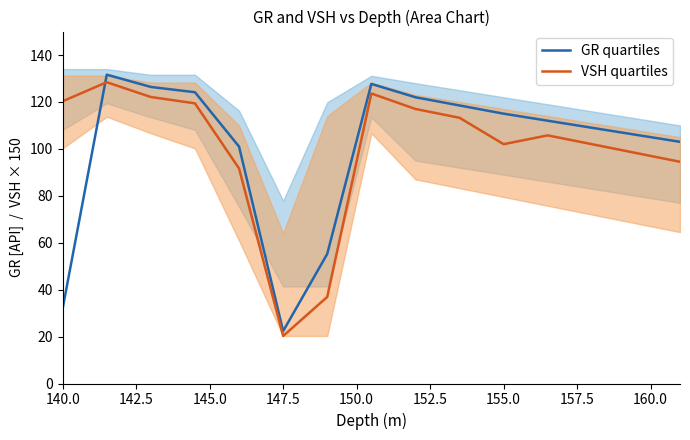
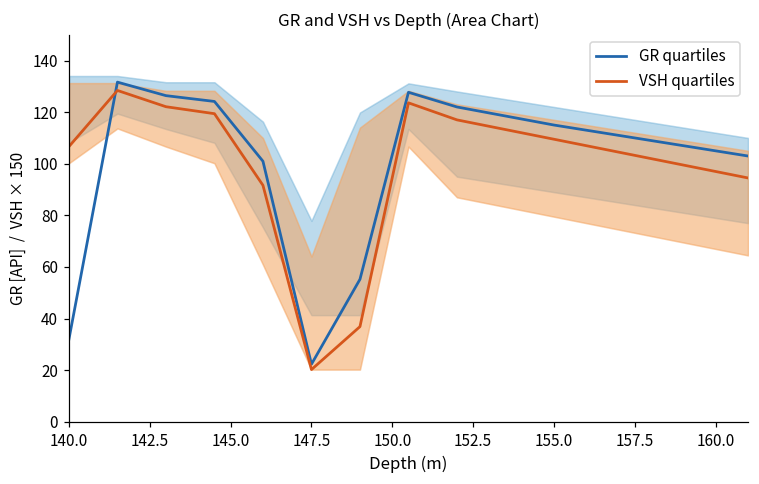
VSH quartiles, 140.0: 120 -> 107
VSH quartiles, 155.0: 102 -> 110
